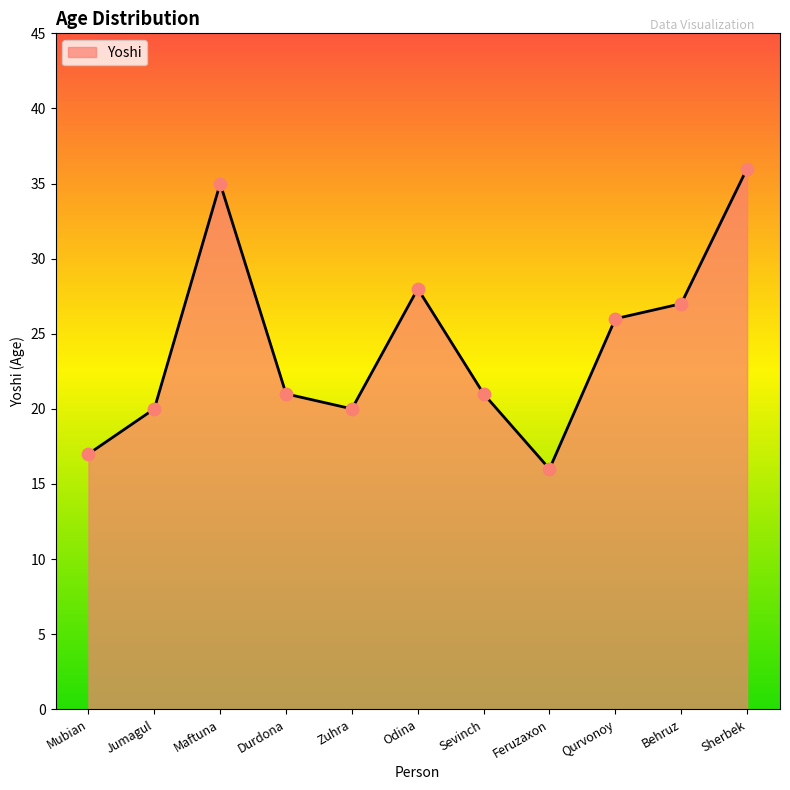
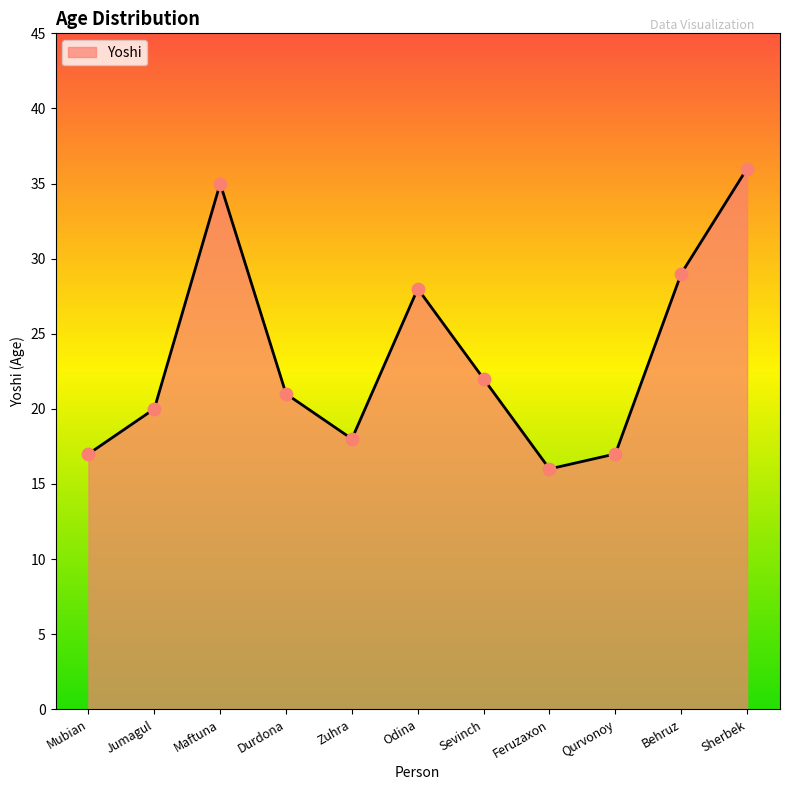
Zuhra: 20 -> 18
Sevinch: 21 -> 22
Qurvonoy: 26 -> 17
Behruz: 27 -> 29
